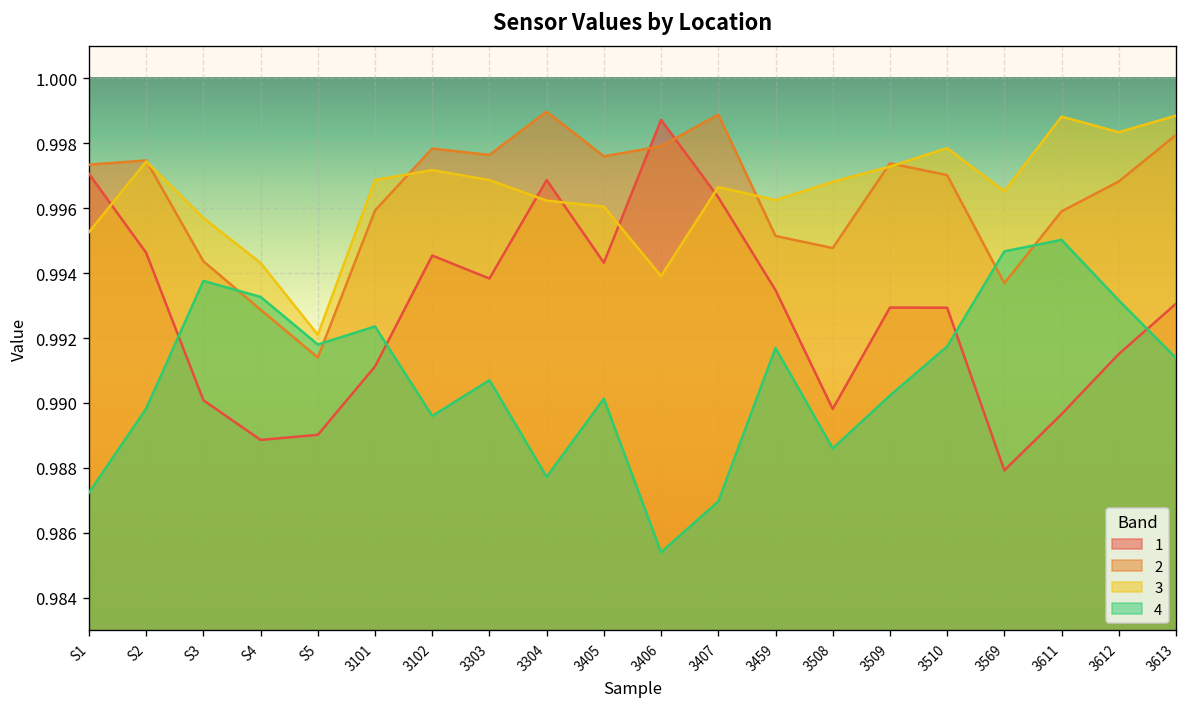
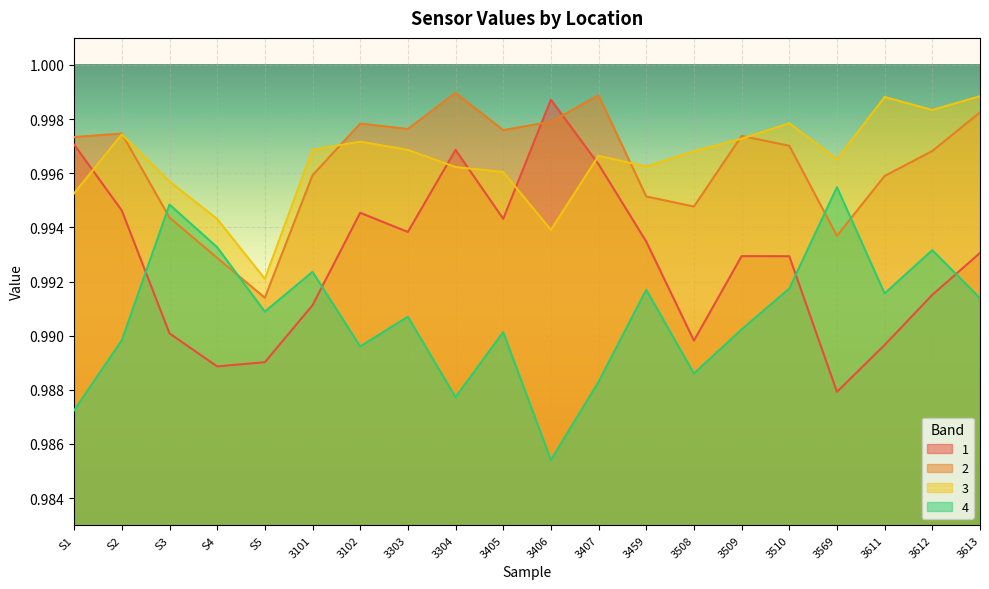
4, S3: 0.9938 -> 0.9948
4, S5: 0.9918 -> 0.9909
4, 3407: 0.9870 -> 0.9883
4, 3569: 0.9947 -> 0.9955
4, 3611: 0.9950 -> 0.9916
